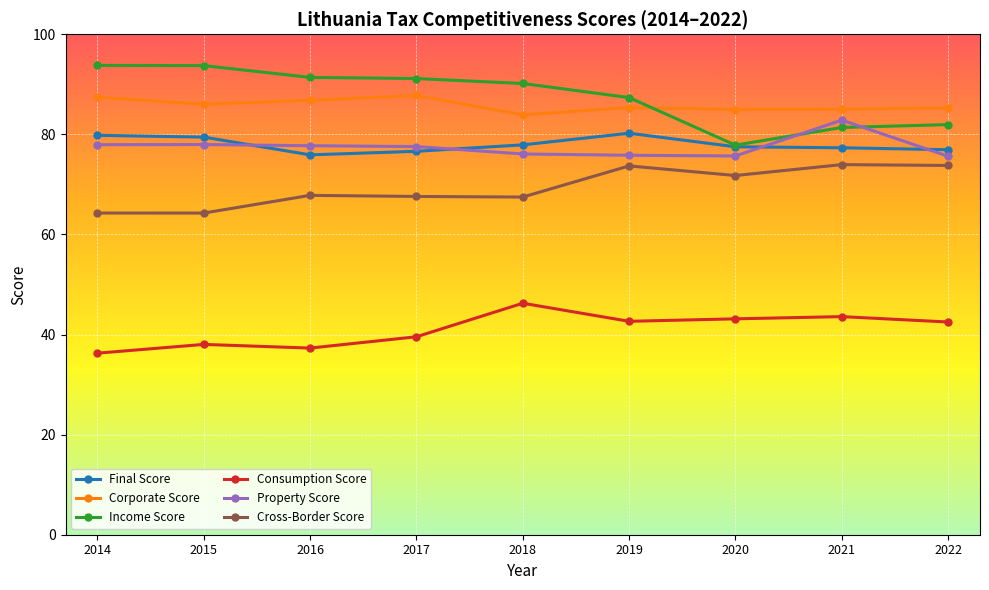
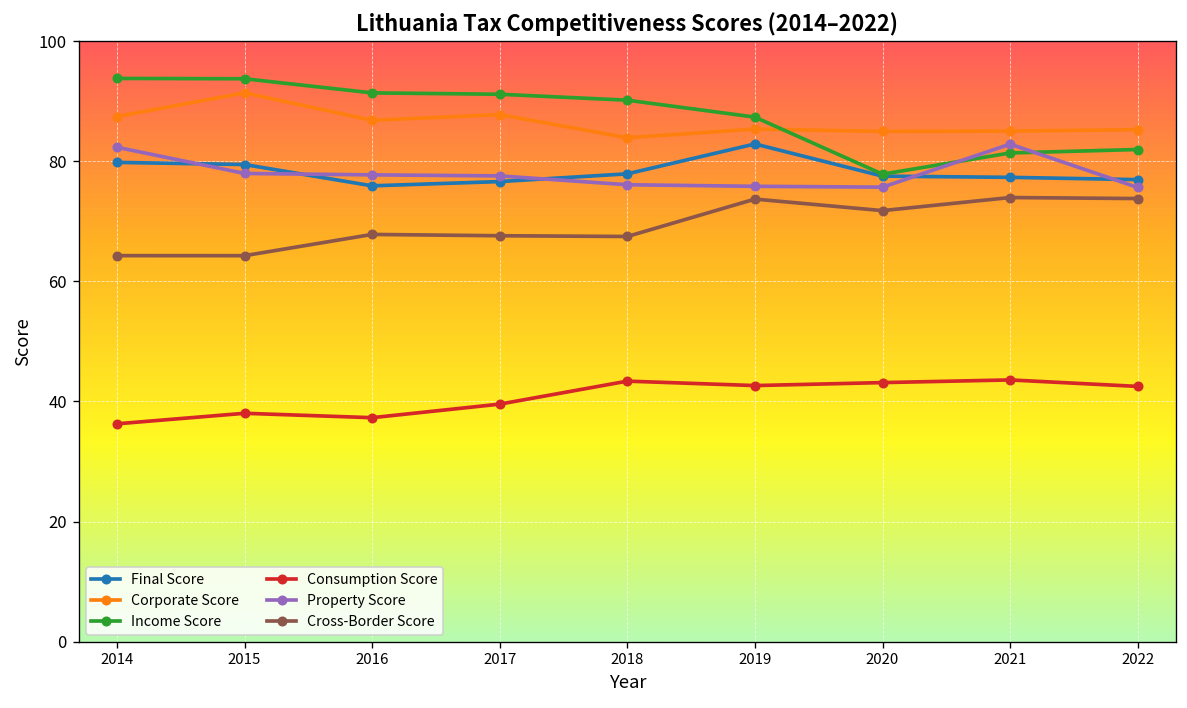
Property Score, 2014: 78 -> 82
Corporate Score, 2015: 86 -> 91
Consumption Score, 2018: 46 -> 43
Final Score, 2019: 80 -> 83
